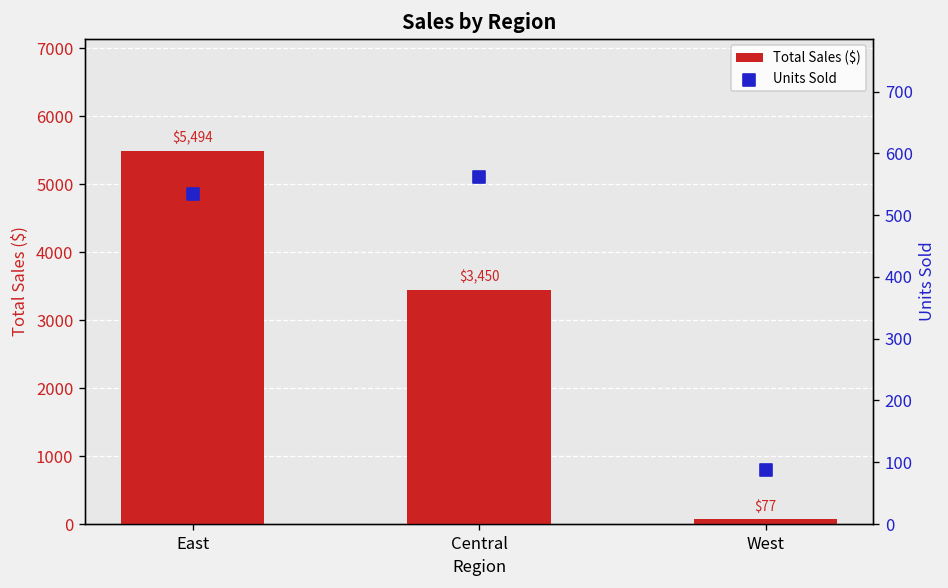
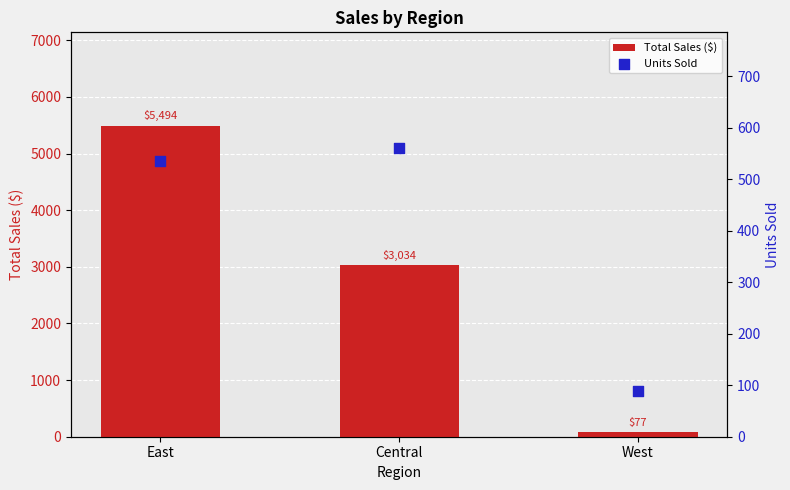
Total Sales ($), Central: $3,450 -> $3,034
